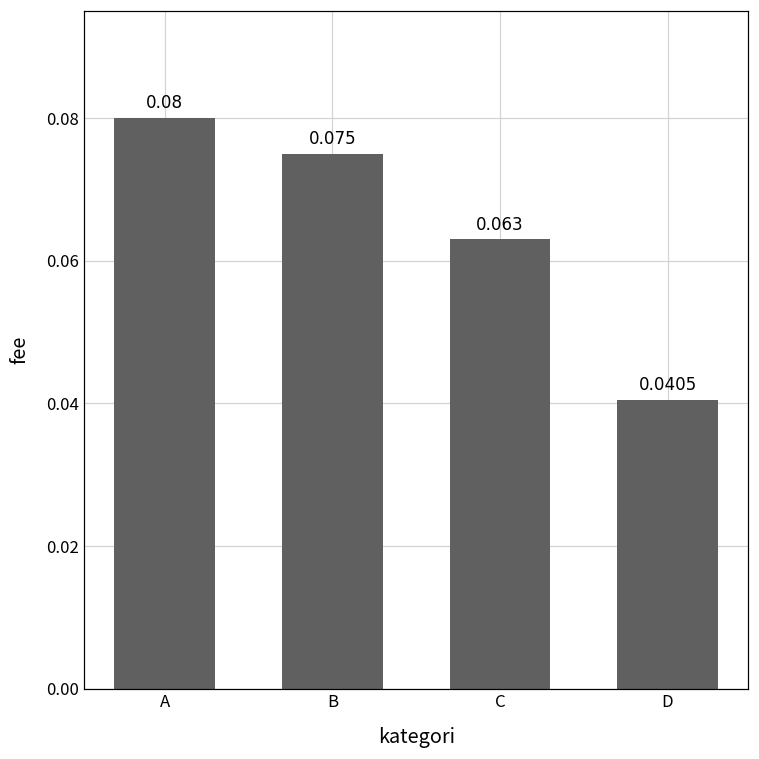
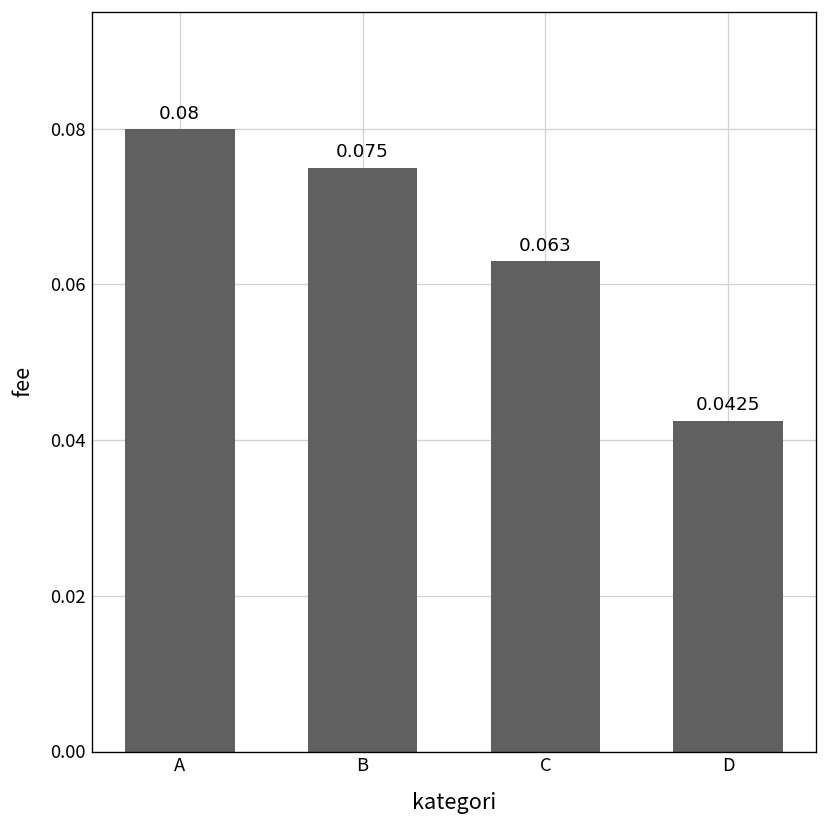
D: 0.0405 -> 0.0425
